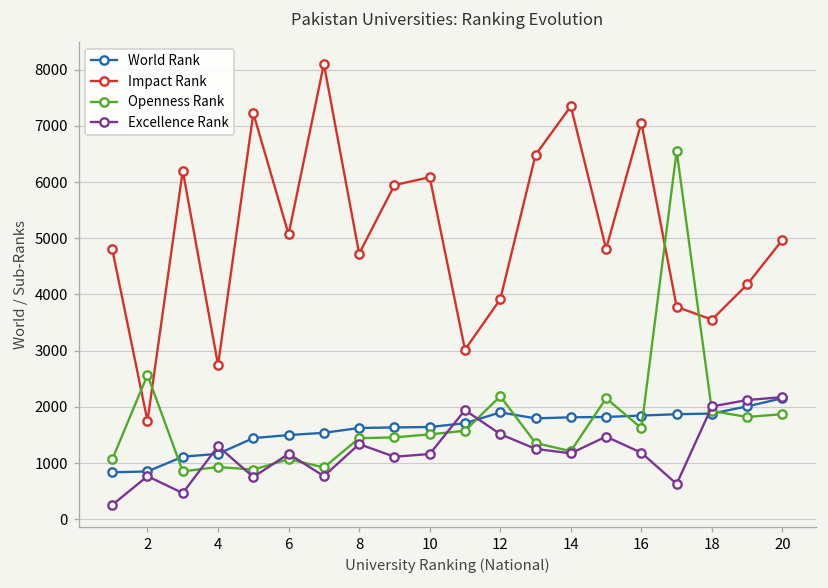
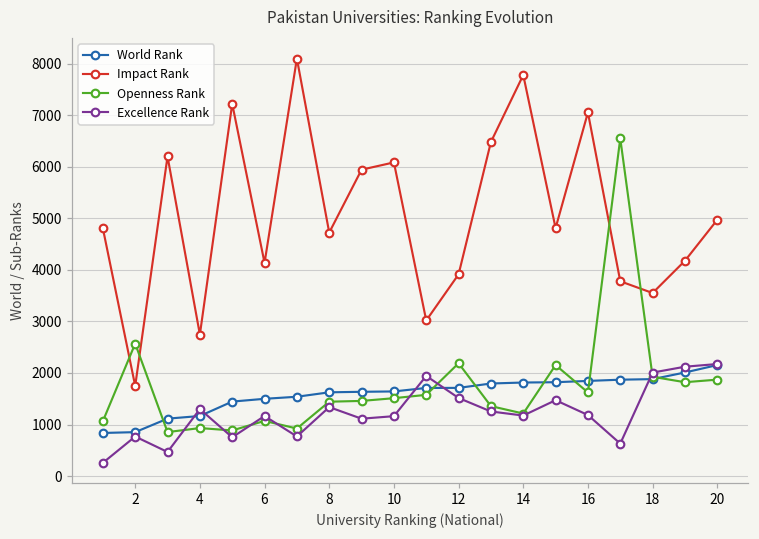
Impact Rank, 6: 5100 -> 4100
World Rank, 12: 1900 -> 1700
Impact Rank, 14: 7300 -> 7800
